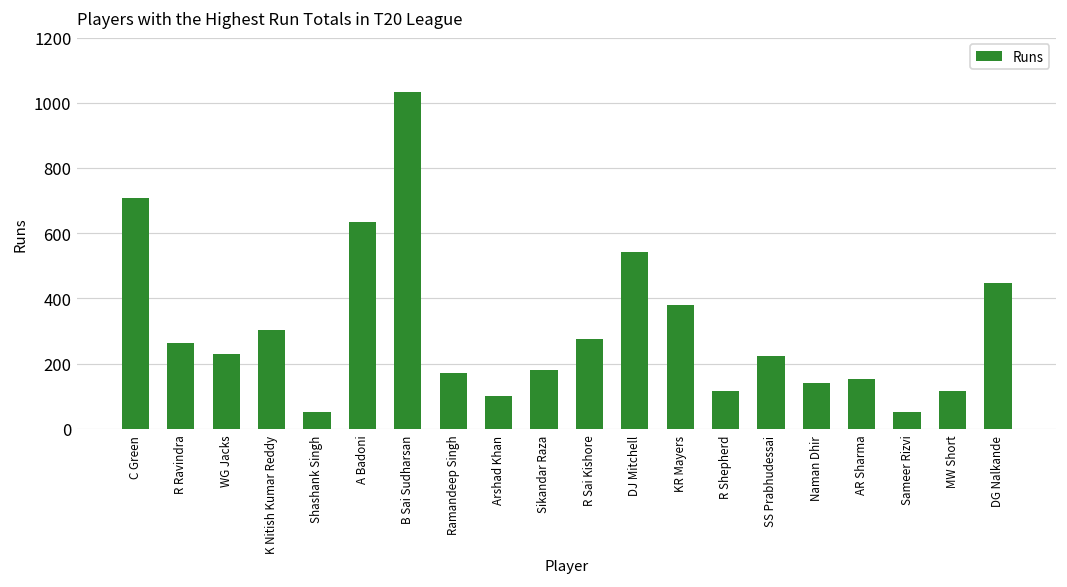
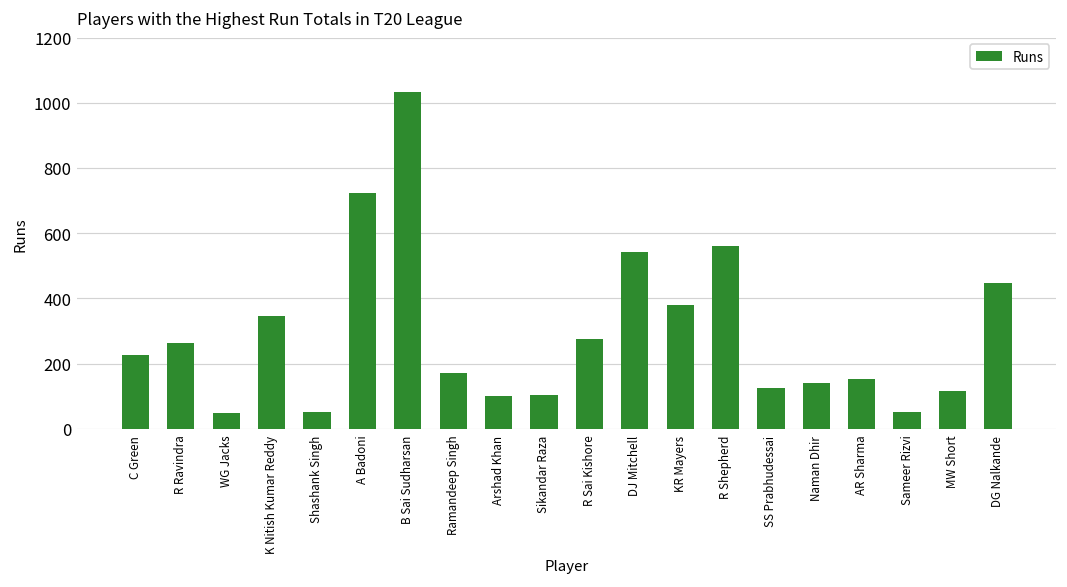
C Green: 710 -> 230
WG Jacks: 230 -> 50
K Nitish Kumar Reddy: 300 -> 350
A Badoni: 630 -> 720
Sikandar Raza: 180 -> 110
R Shepherd: 120 -> 560
SS Prabhudessai: 220 -> 130
